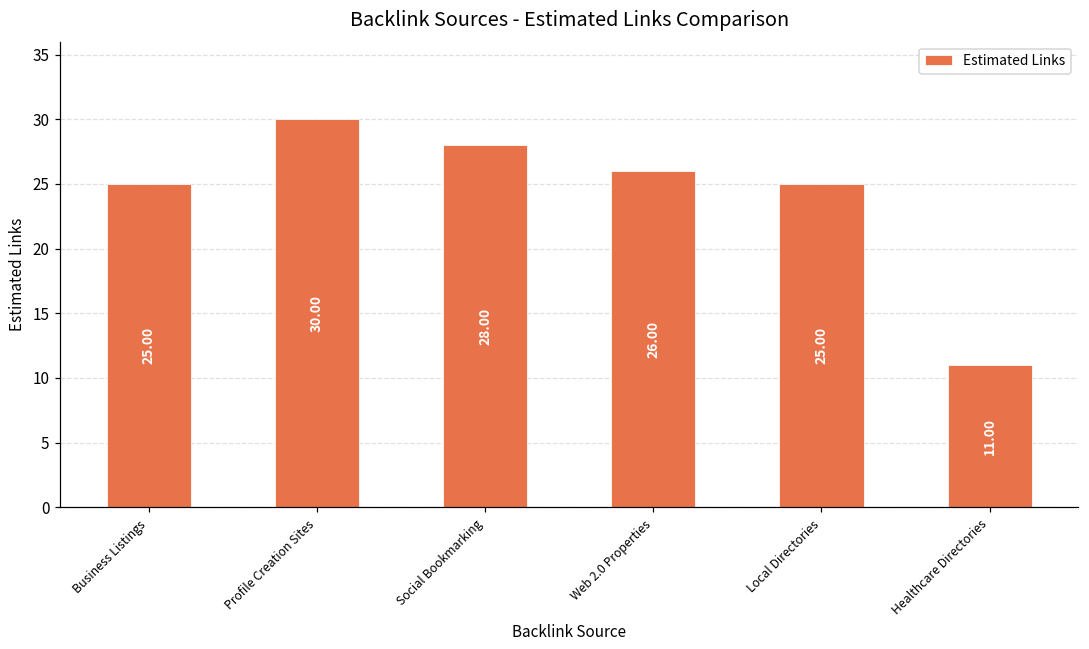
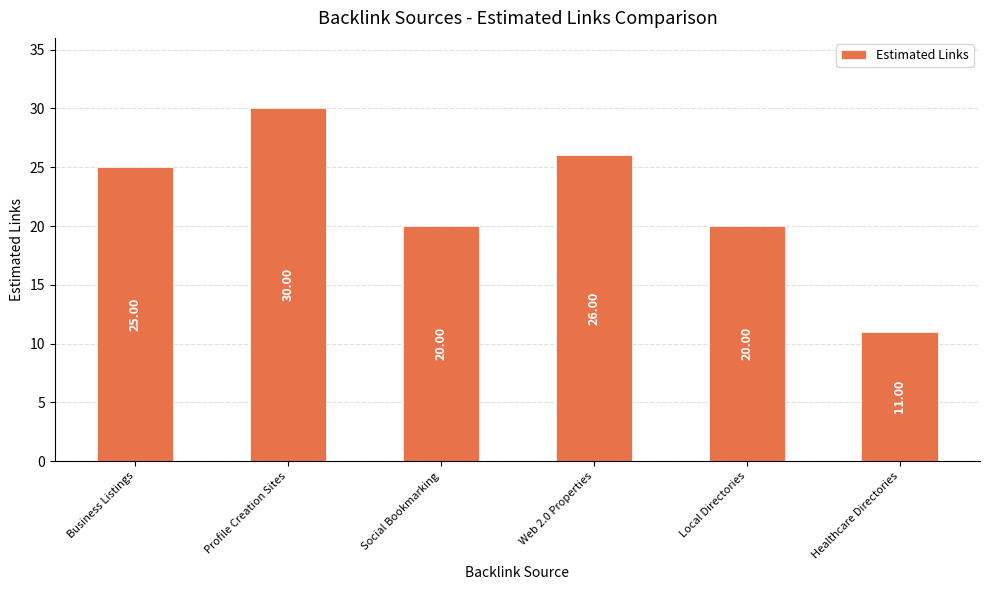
Social Bookmarking: 28.00 -> 20.00
Local Directories: 25.00 -> 20.00
